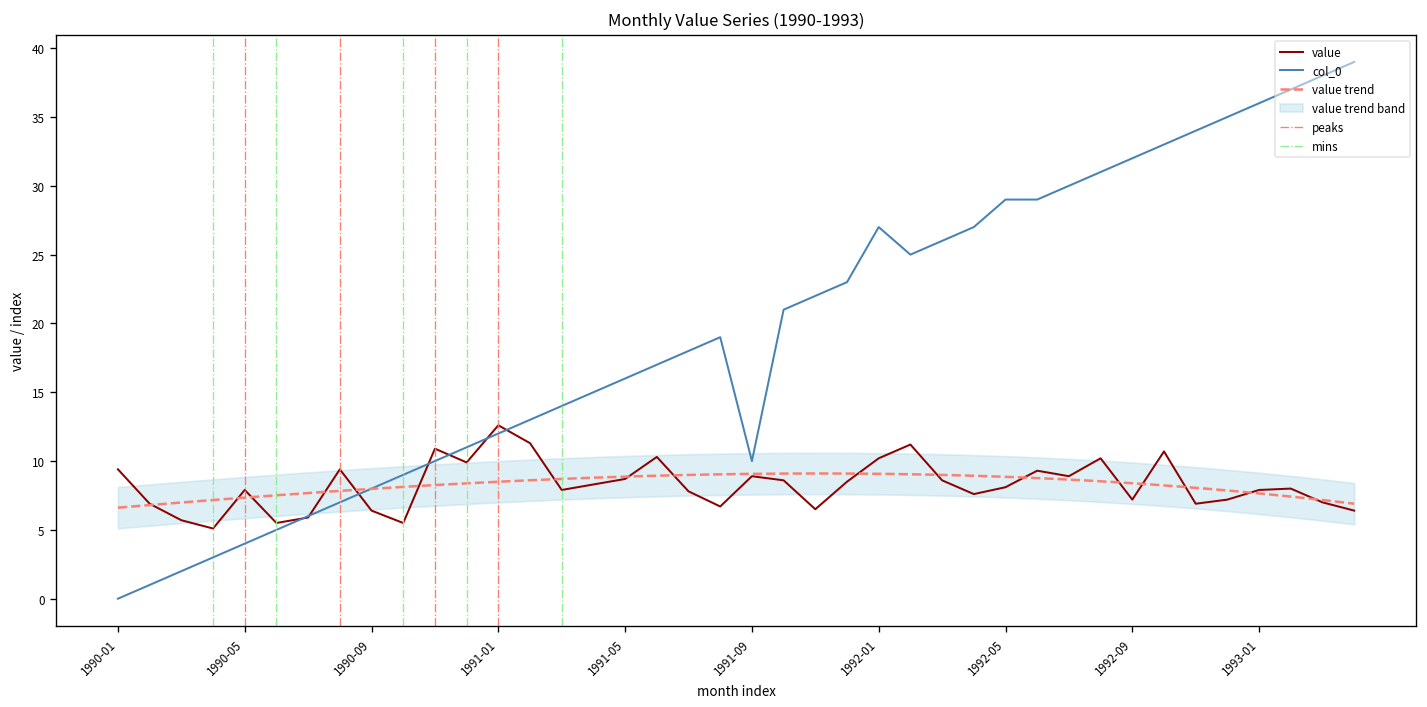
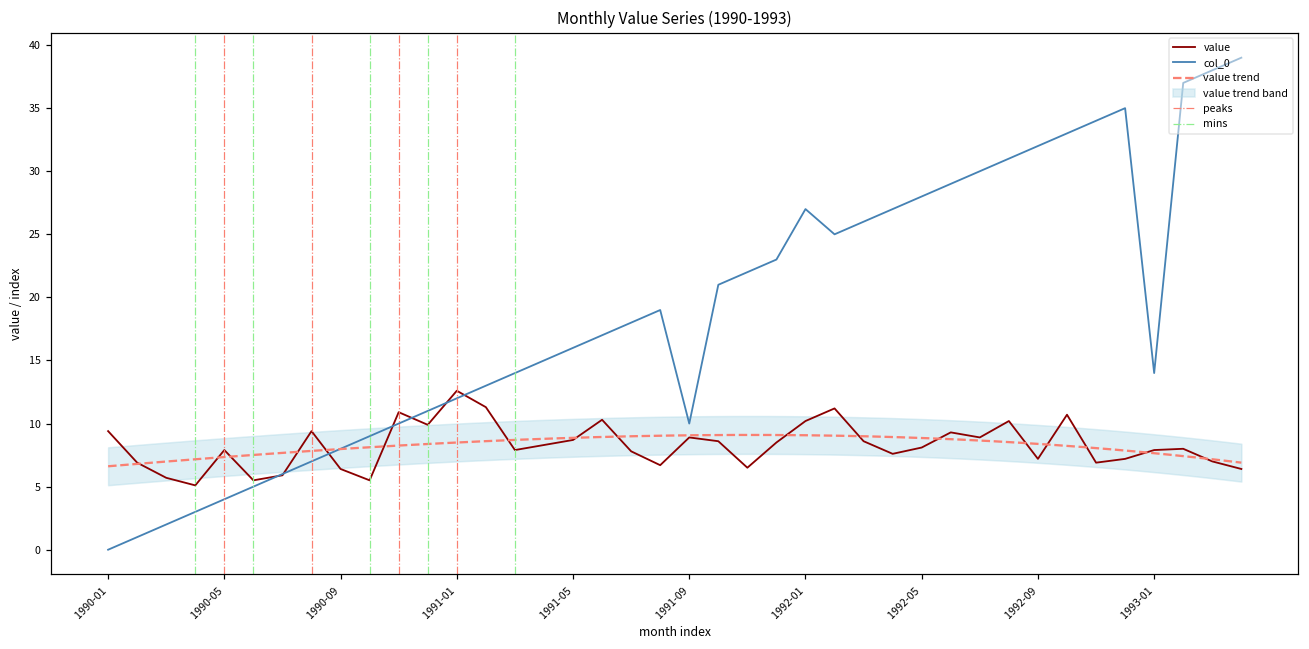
col_0, 1992-05: 29 -> 28
col_0, 1993-01: 36 -> 14
